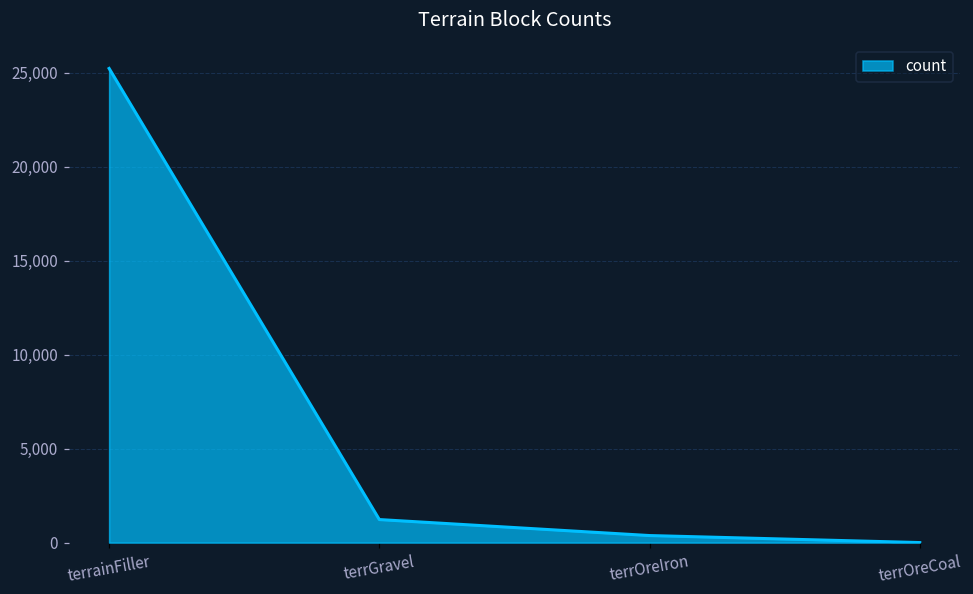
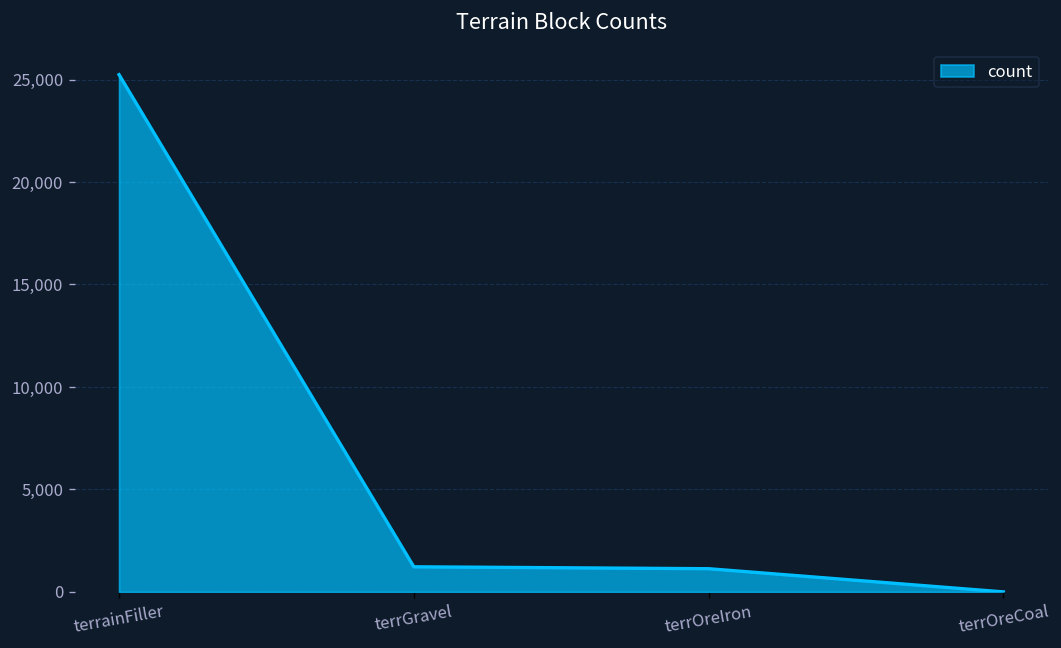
terrOreIron: 400 -> 1,100
